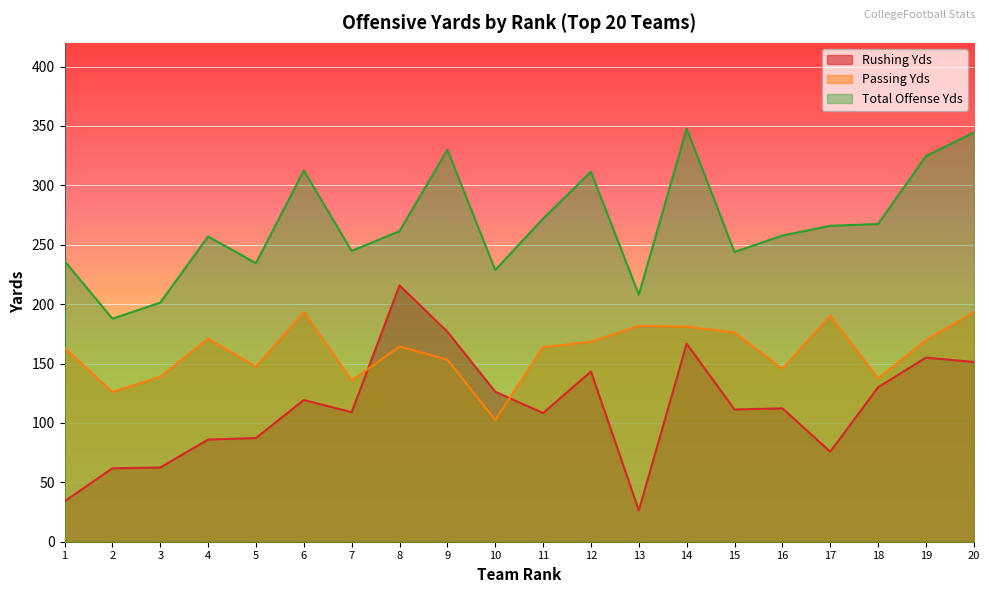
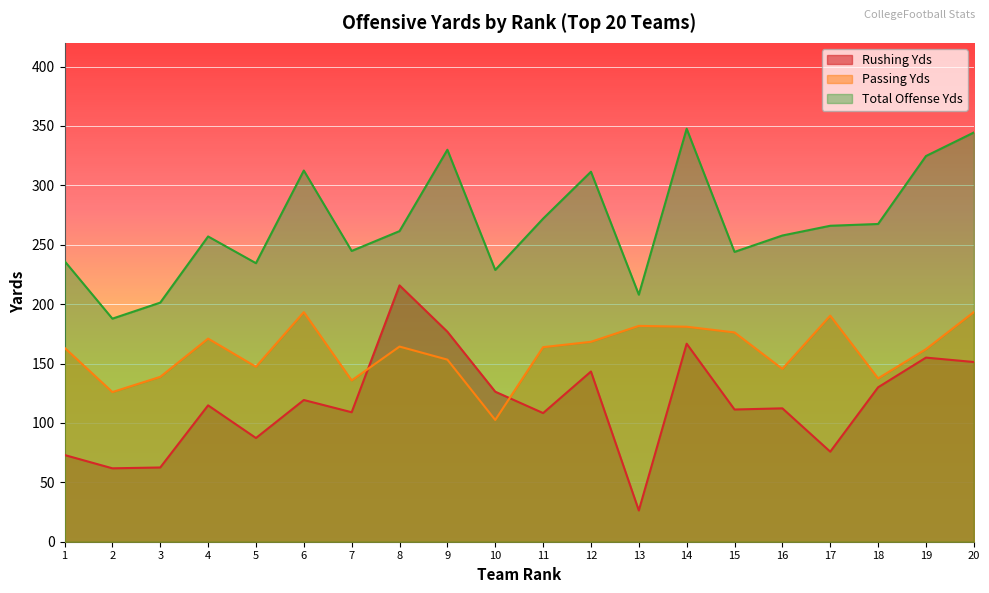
Rushing Yds, 1: 34 -> 73
Rushing Yds, 4: 86 -> 115
Passing Yds, 19: 170 -> 162
